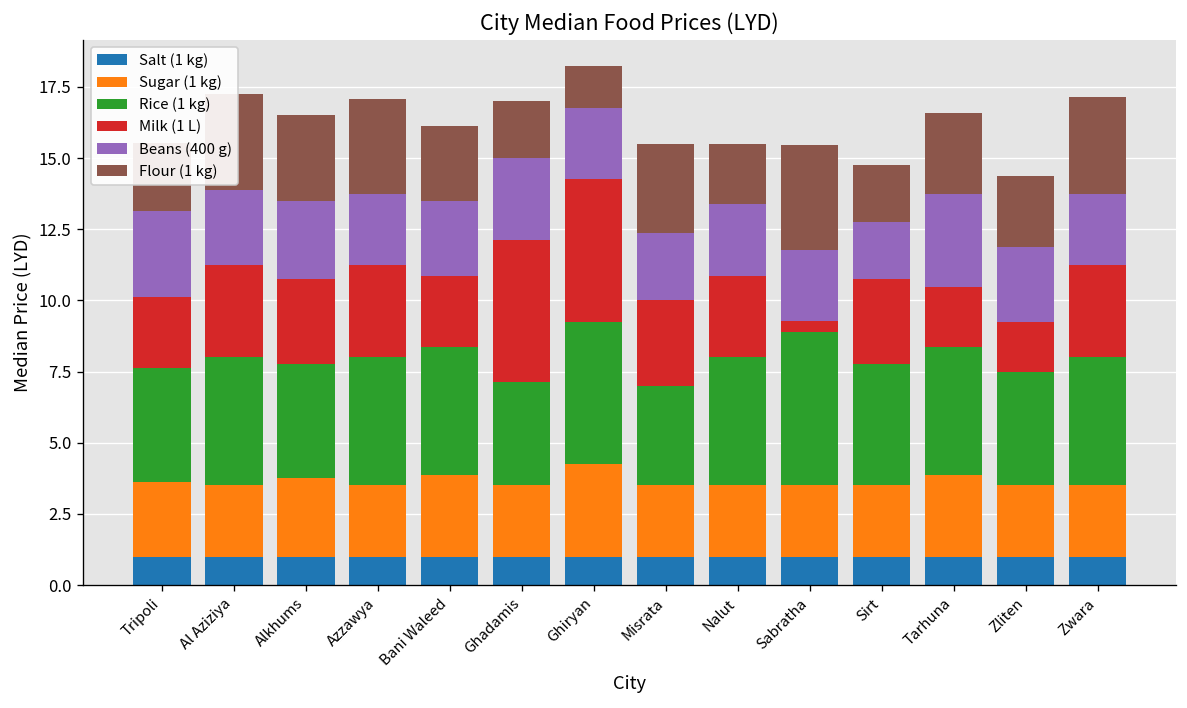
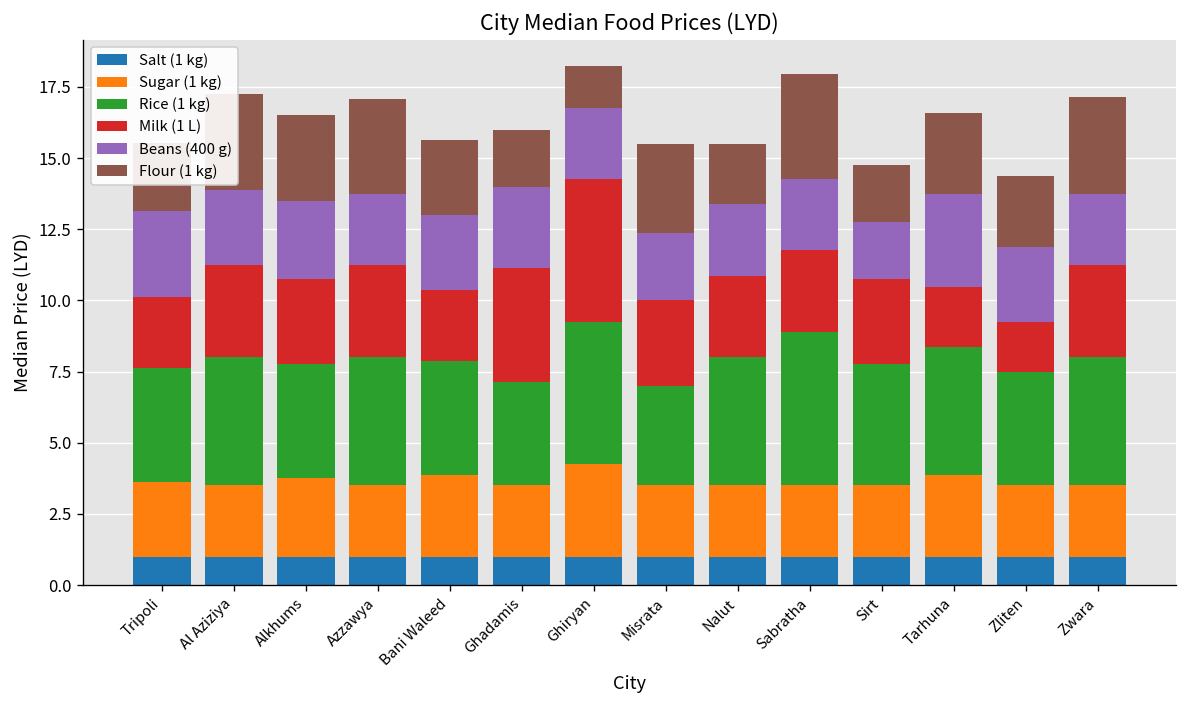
Rice (1 kg), Bani Waleed: 4.5 -> 4.0
Milk (1 L), Ghadamis: 5 -> 4
Milk (1 L), Sabratha: 0.4 -> 2.9
